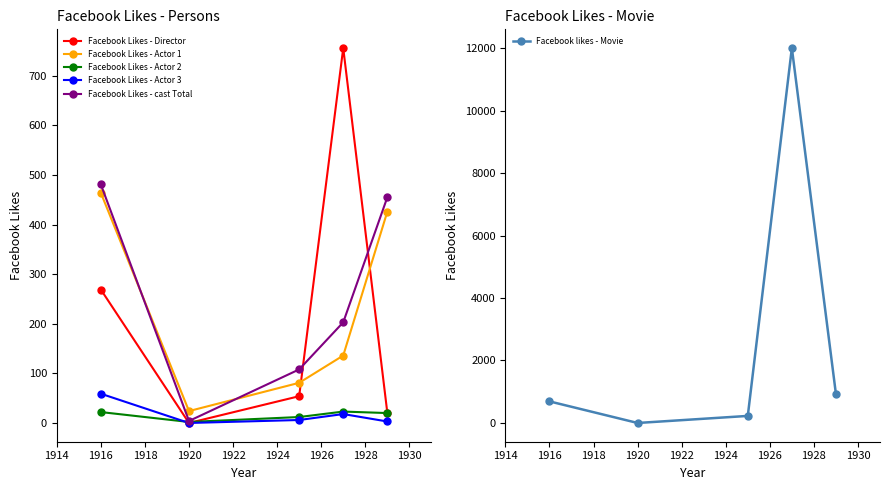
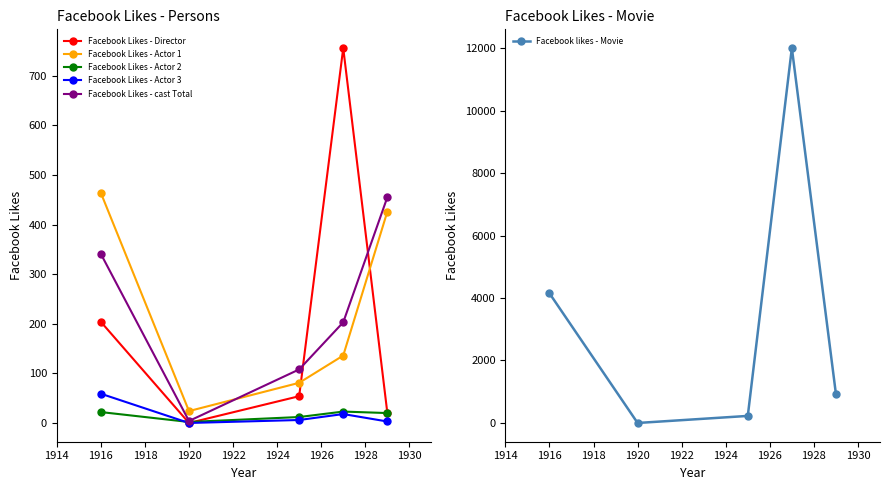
Facebook Likes - Persons, Facebook Likes - Director, 1916: 270 -> 200
Facebook Likes - Persons, Facebook Likes - cast Total, 1916: 480 -> 340
Facebook Likes - Movie, 1916: 700 -> 4200
